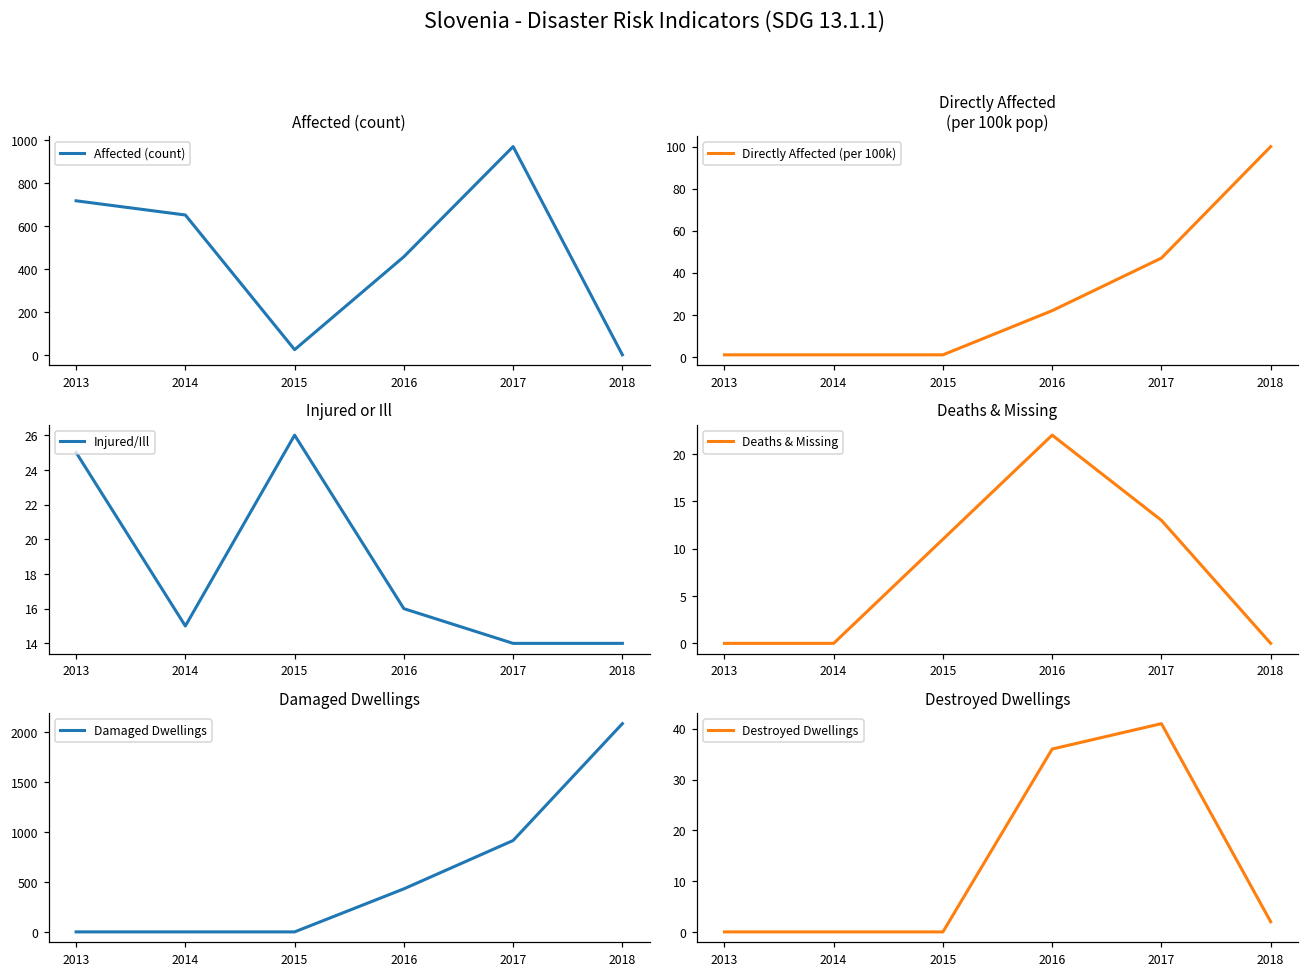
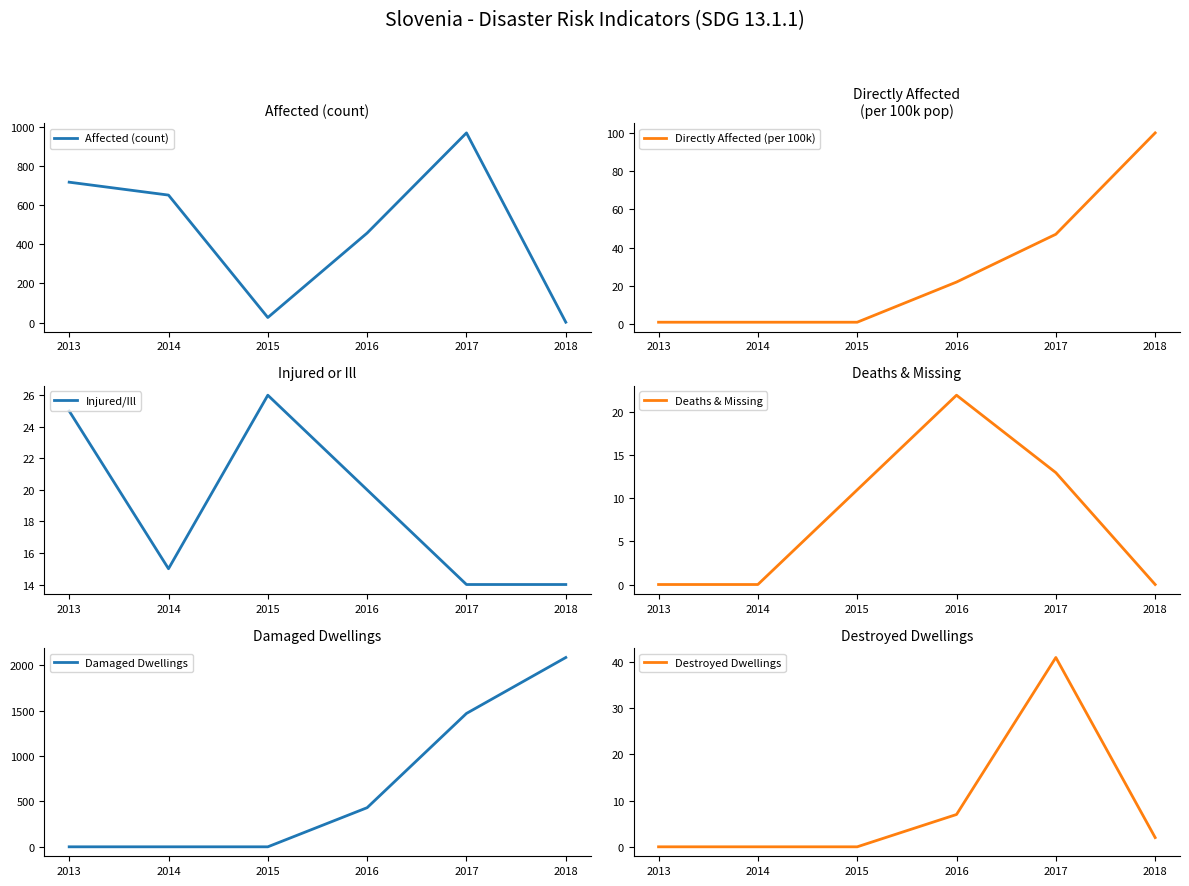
Injured or Ill, 2016: 16 -> 20
Damaged Dwellings, 2017: 900 -> 1500
Destroyed Dwellings, 2016: 36 -> 7
